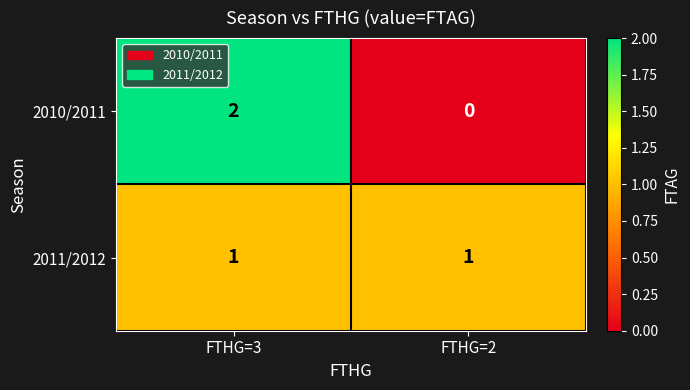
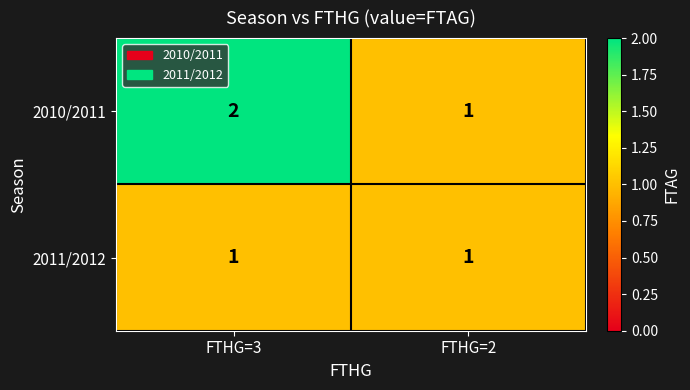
2010/2011, FTHG=2: 0 -> 1
